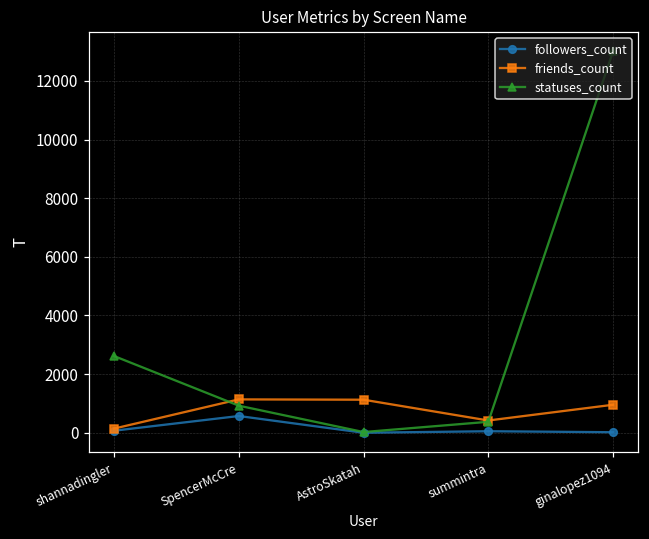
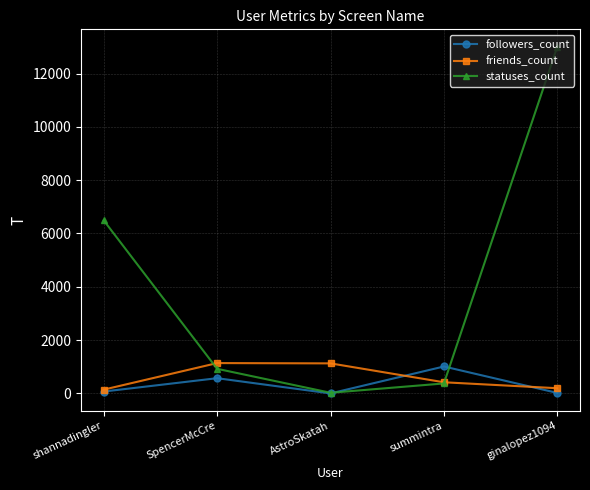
statuses_count, shannadingler: 2600 -> 6500
followers_count, summintra: 100 -> 1000
friends_count, ginalopez1094: 1000 -> 200
